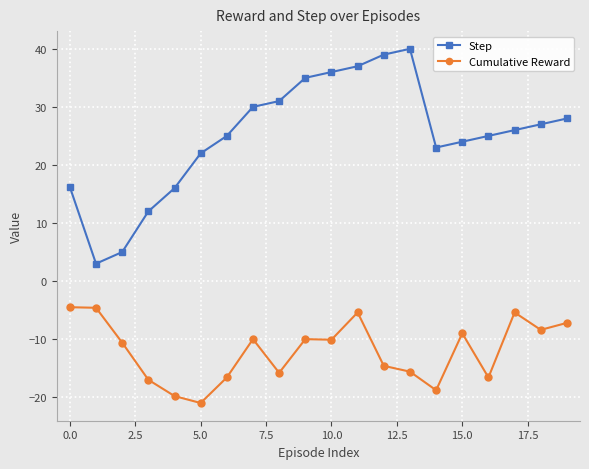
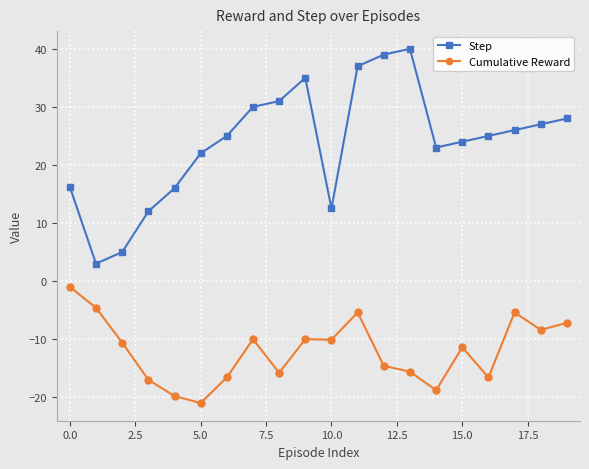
Cumulative Reward, 0.0: -5 -> -1
Step, 10.0: 36 -> 13
Cumulative Reward, 15.0: -9 -> -11
